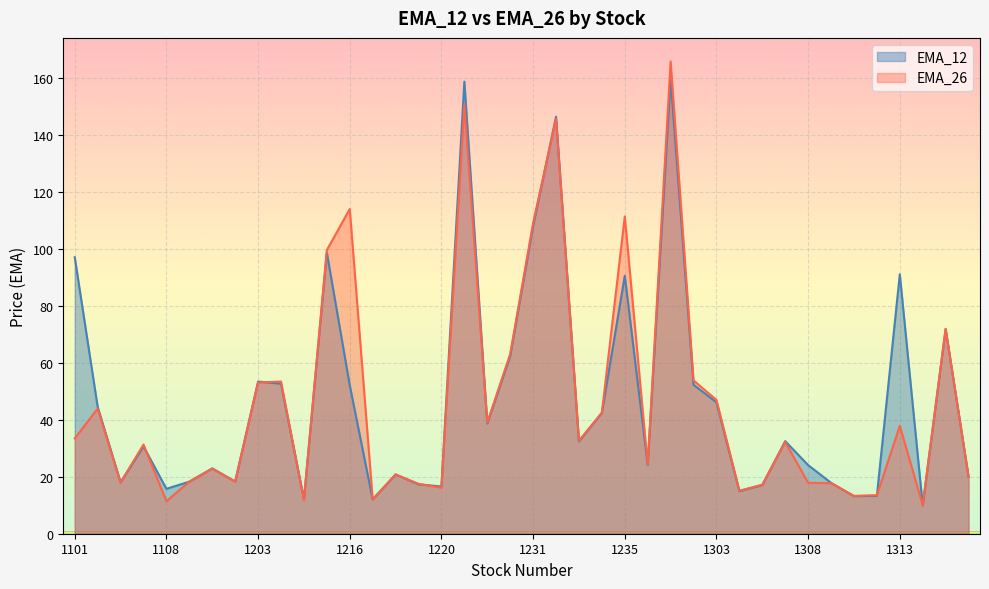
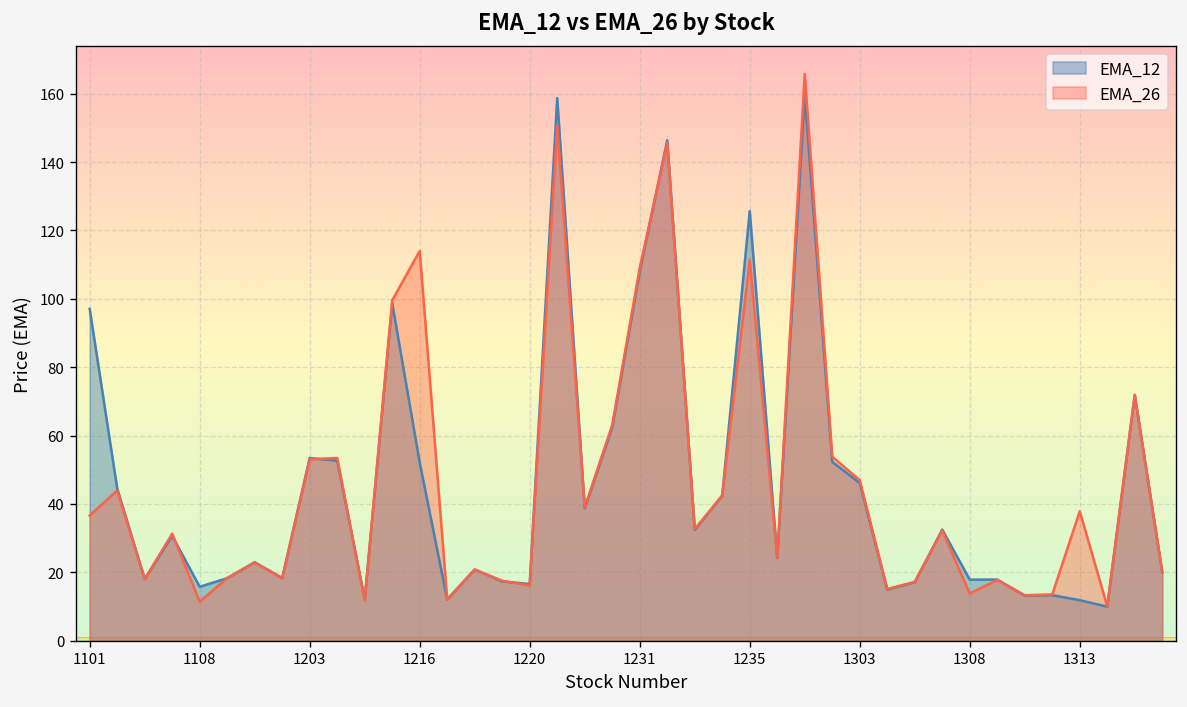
EMA_26, 1101: 33 -> 37
EMA_12, 1235: 91 -> 126
EMA_12, 1308: 24 -> 18
EMA_26, 1308: 18 -> 14
EMA_12, 1313: 91 -> 12
